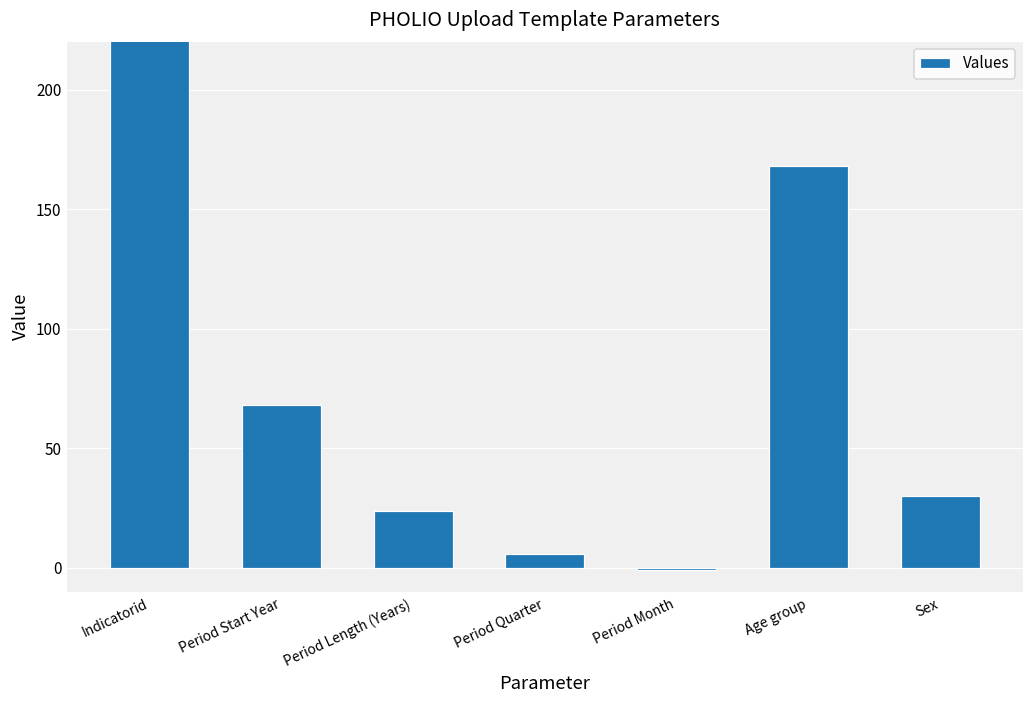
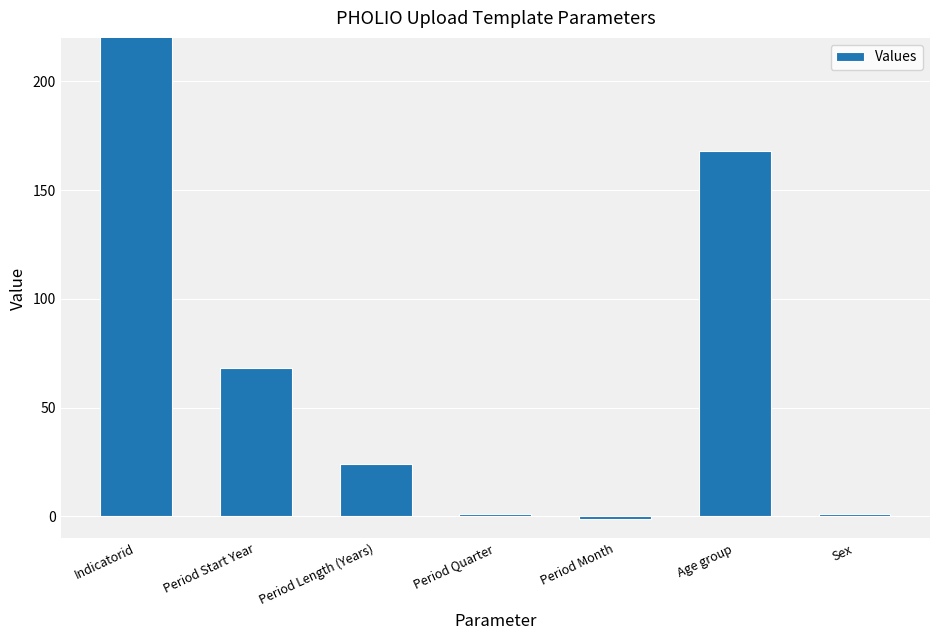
Period Quarter: 6 -> 1
Sex: 30 -> 1
